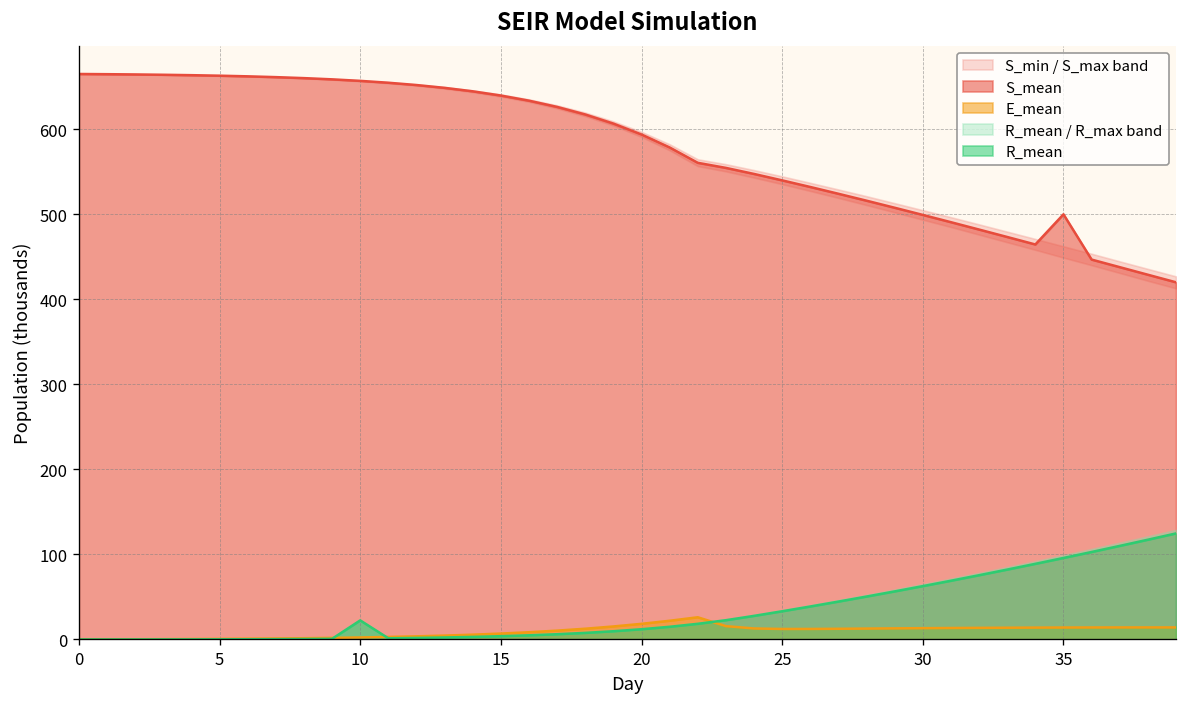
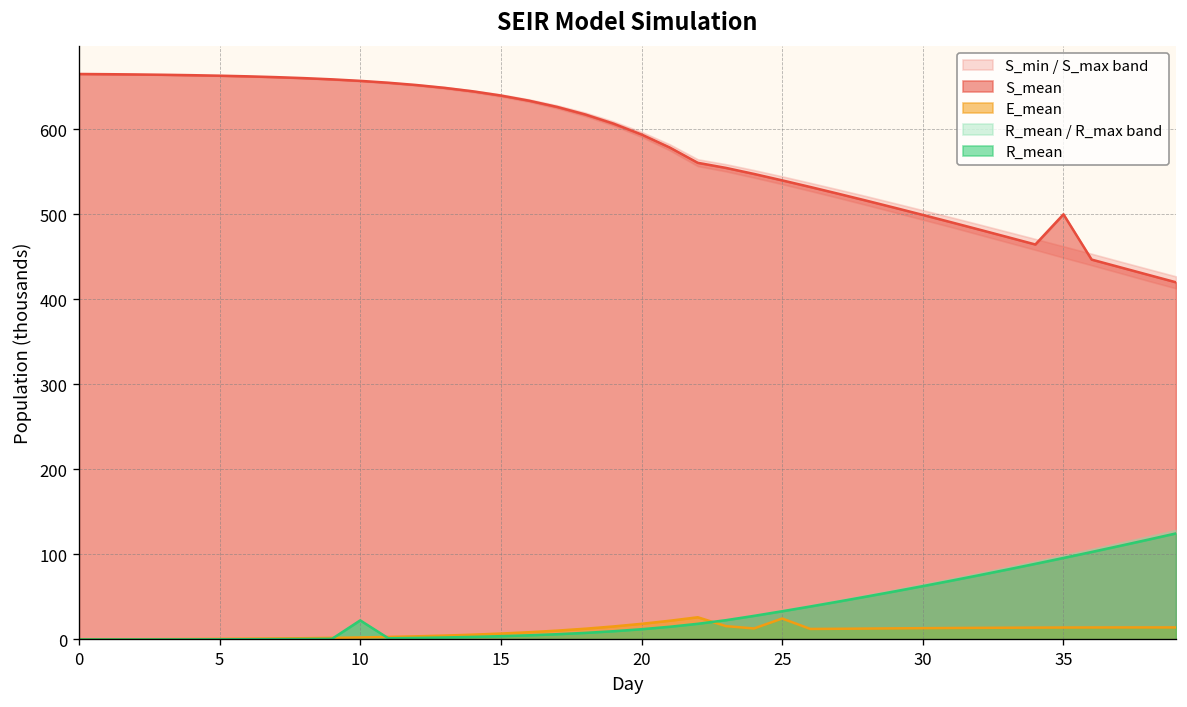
E_mean, 25: 10 -> 20
